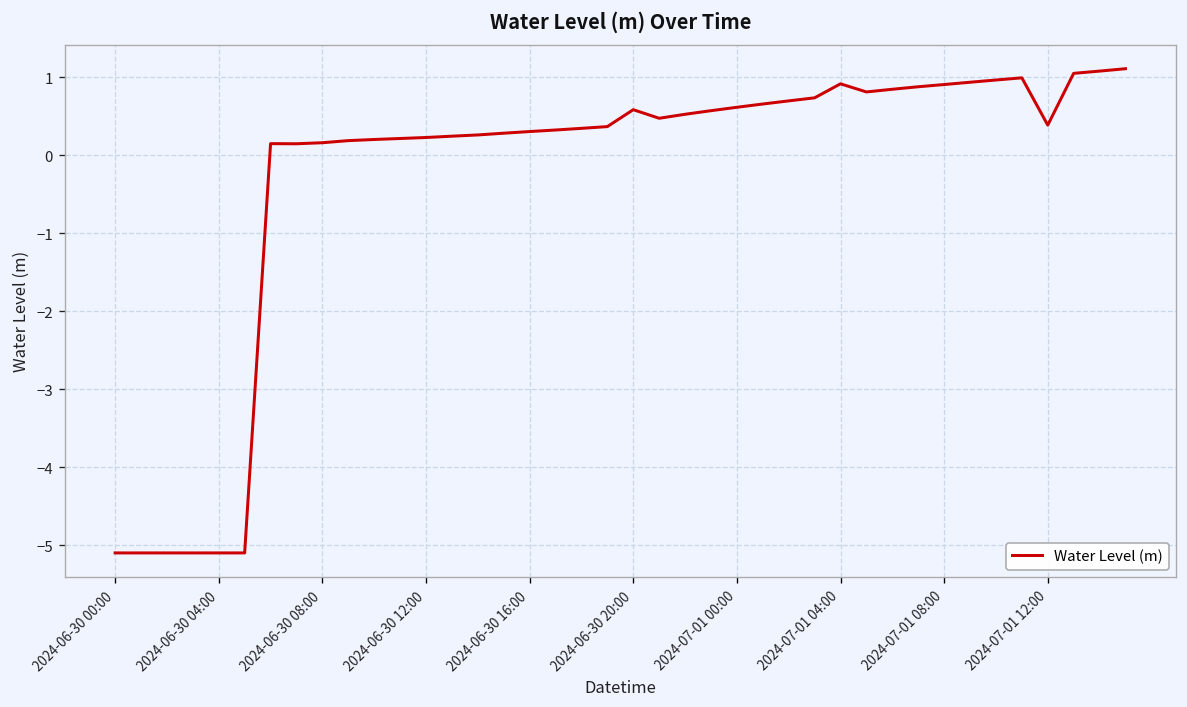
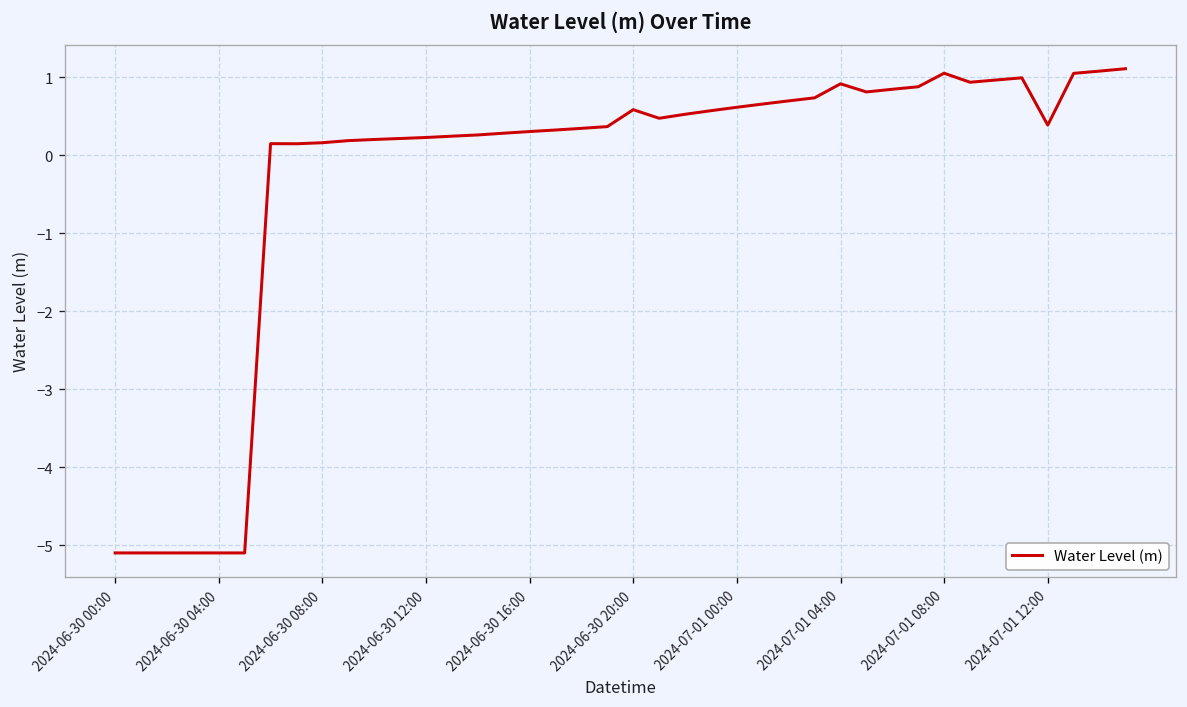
2024-07-01 08:00: 0.9 -> 1.1
